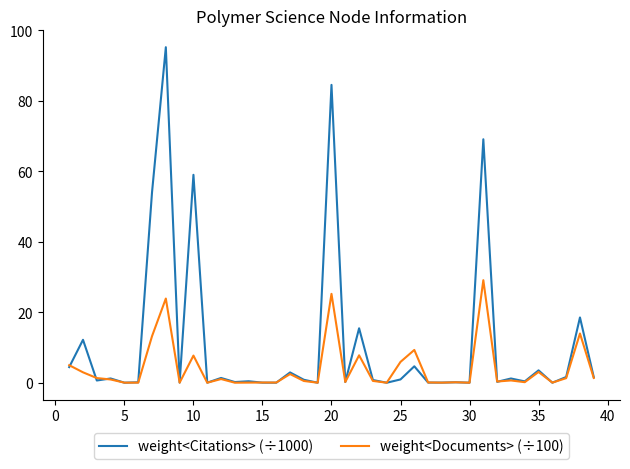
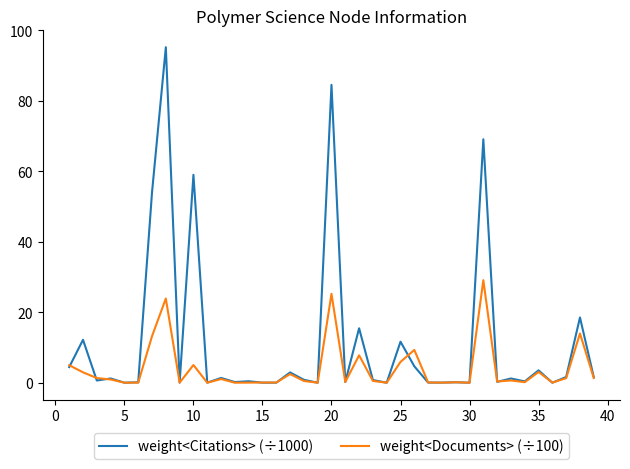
weight<Documents> (÷100), 10: 8 -> 5
weight<Citations> (÷1000), 25: 1 -> 12
